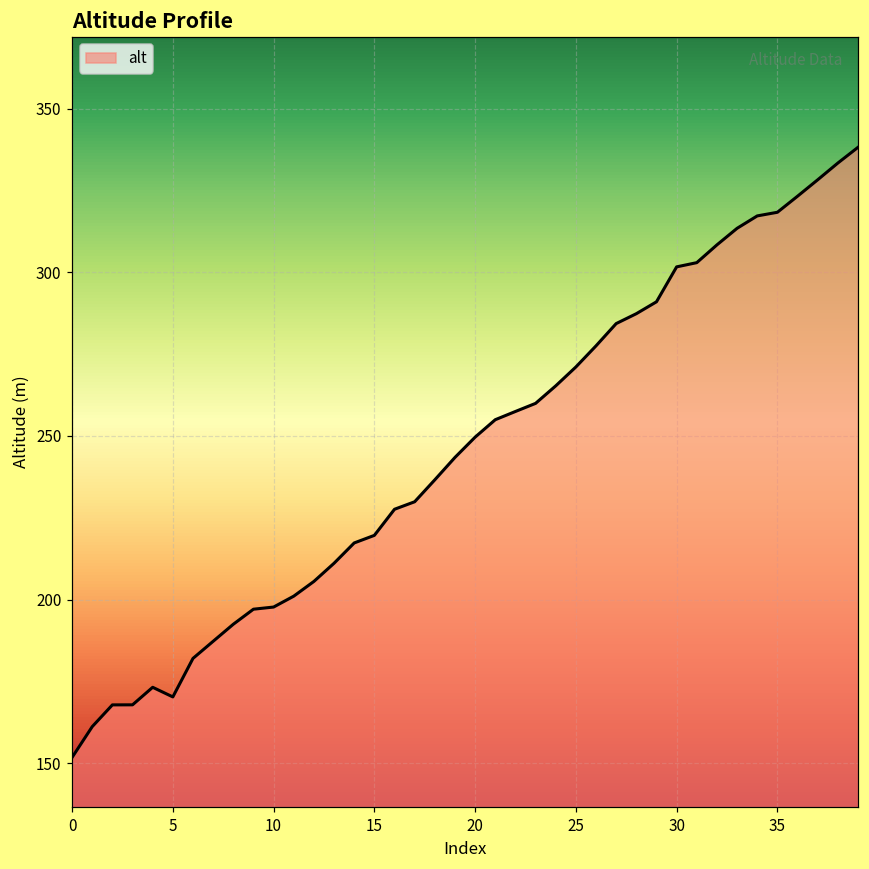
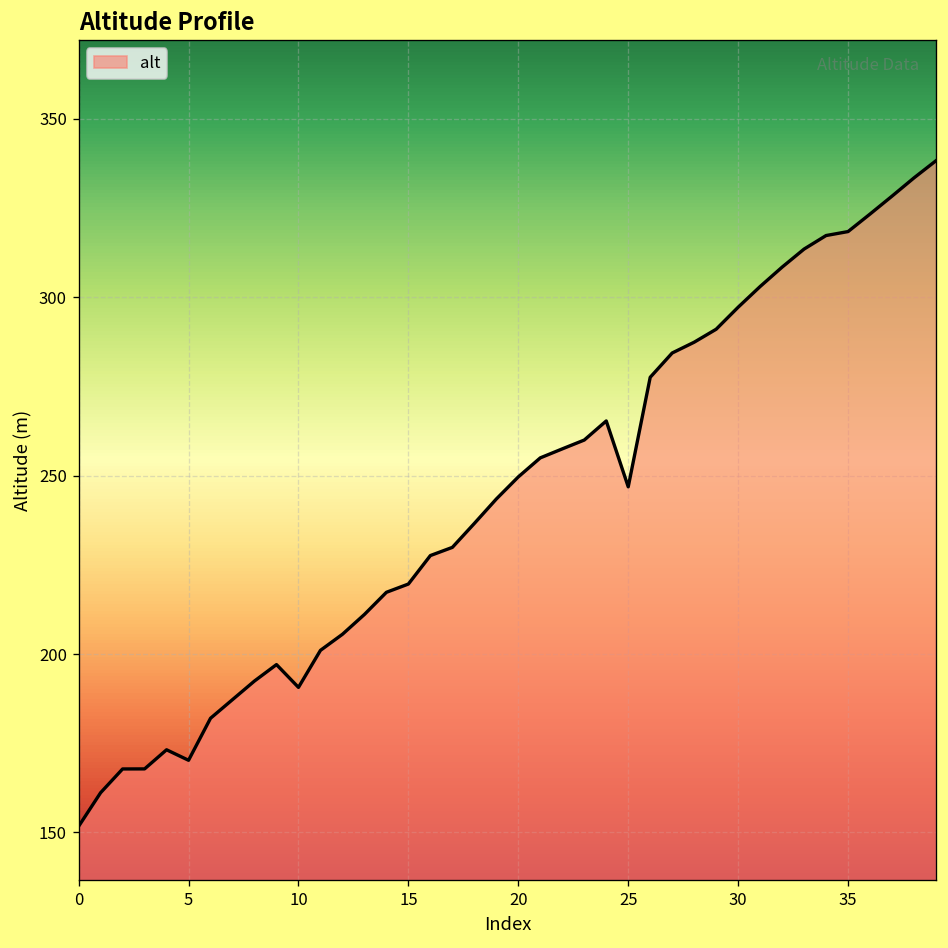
10: 198 -> 191
25: 271 -> 247
30: 302 -> 297
